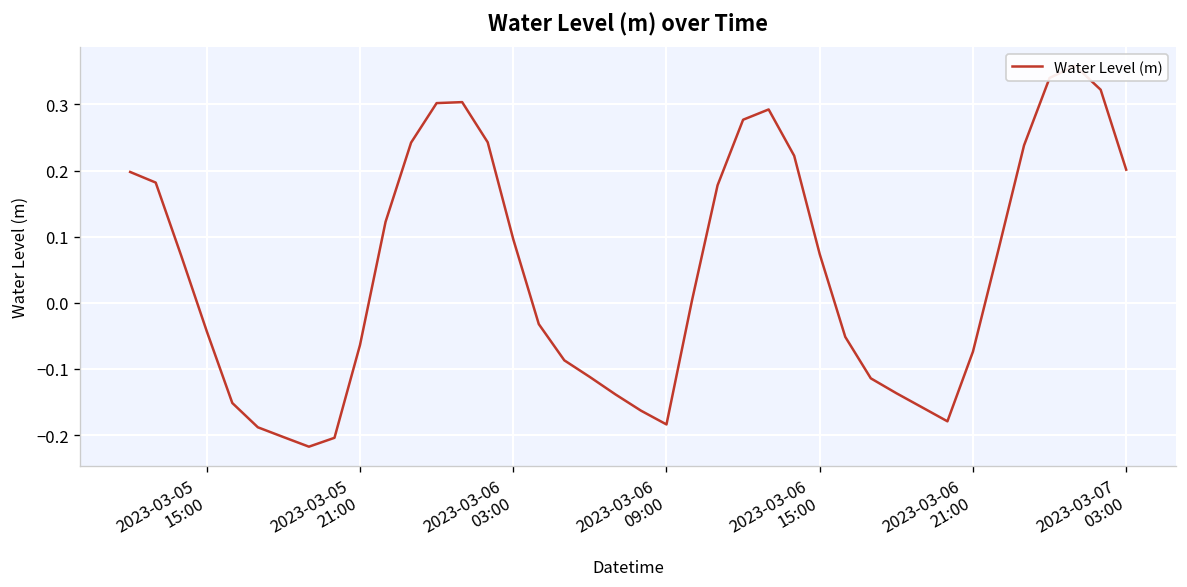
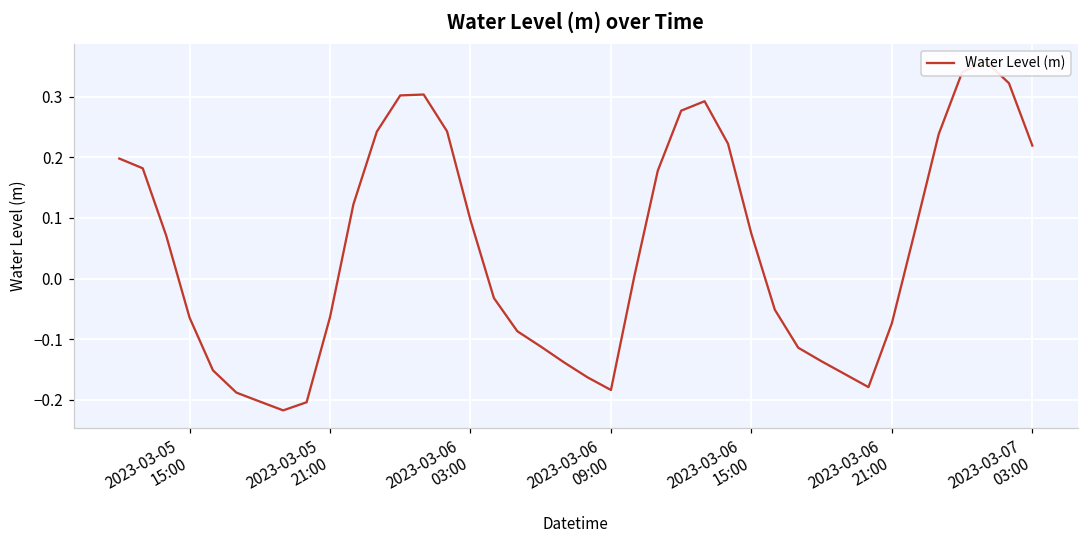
2023-03-05 15:00: -0.04 -> -0.06
2023-03-07 03:00: 0.20 -> 0.22
